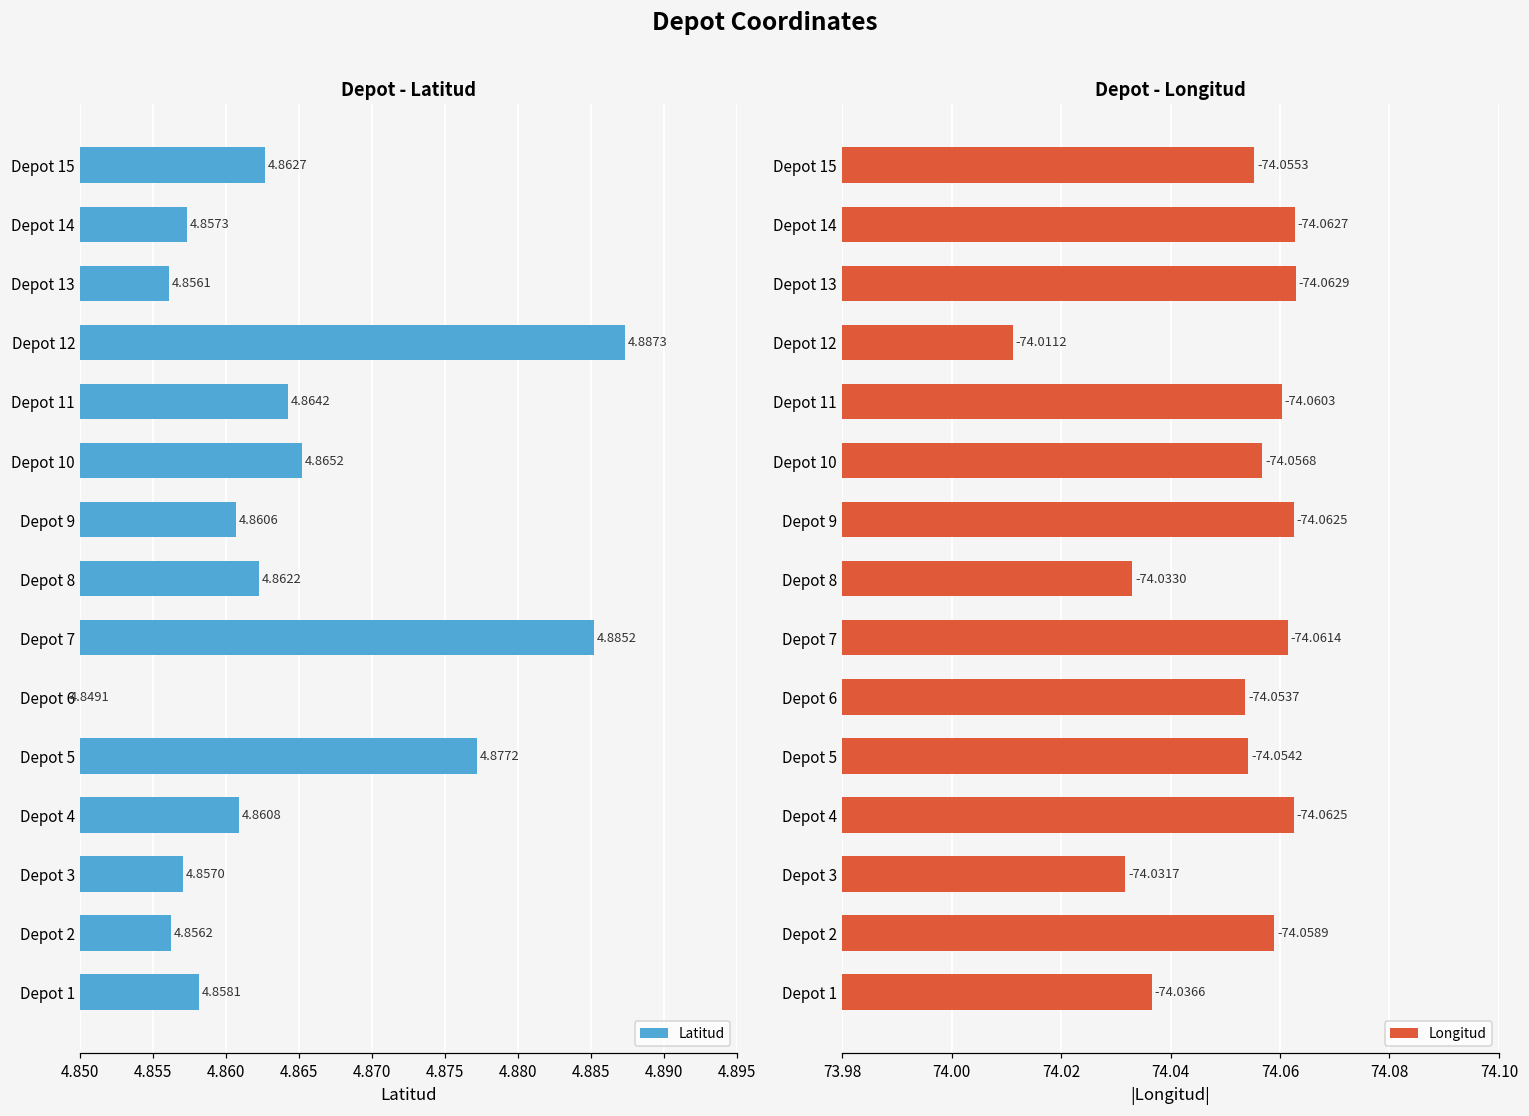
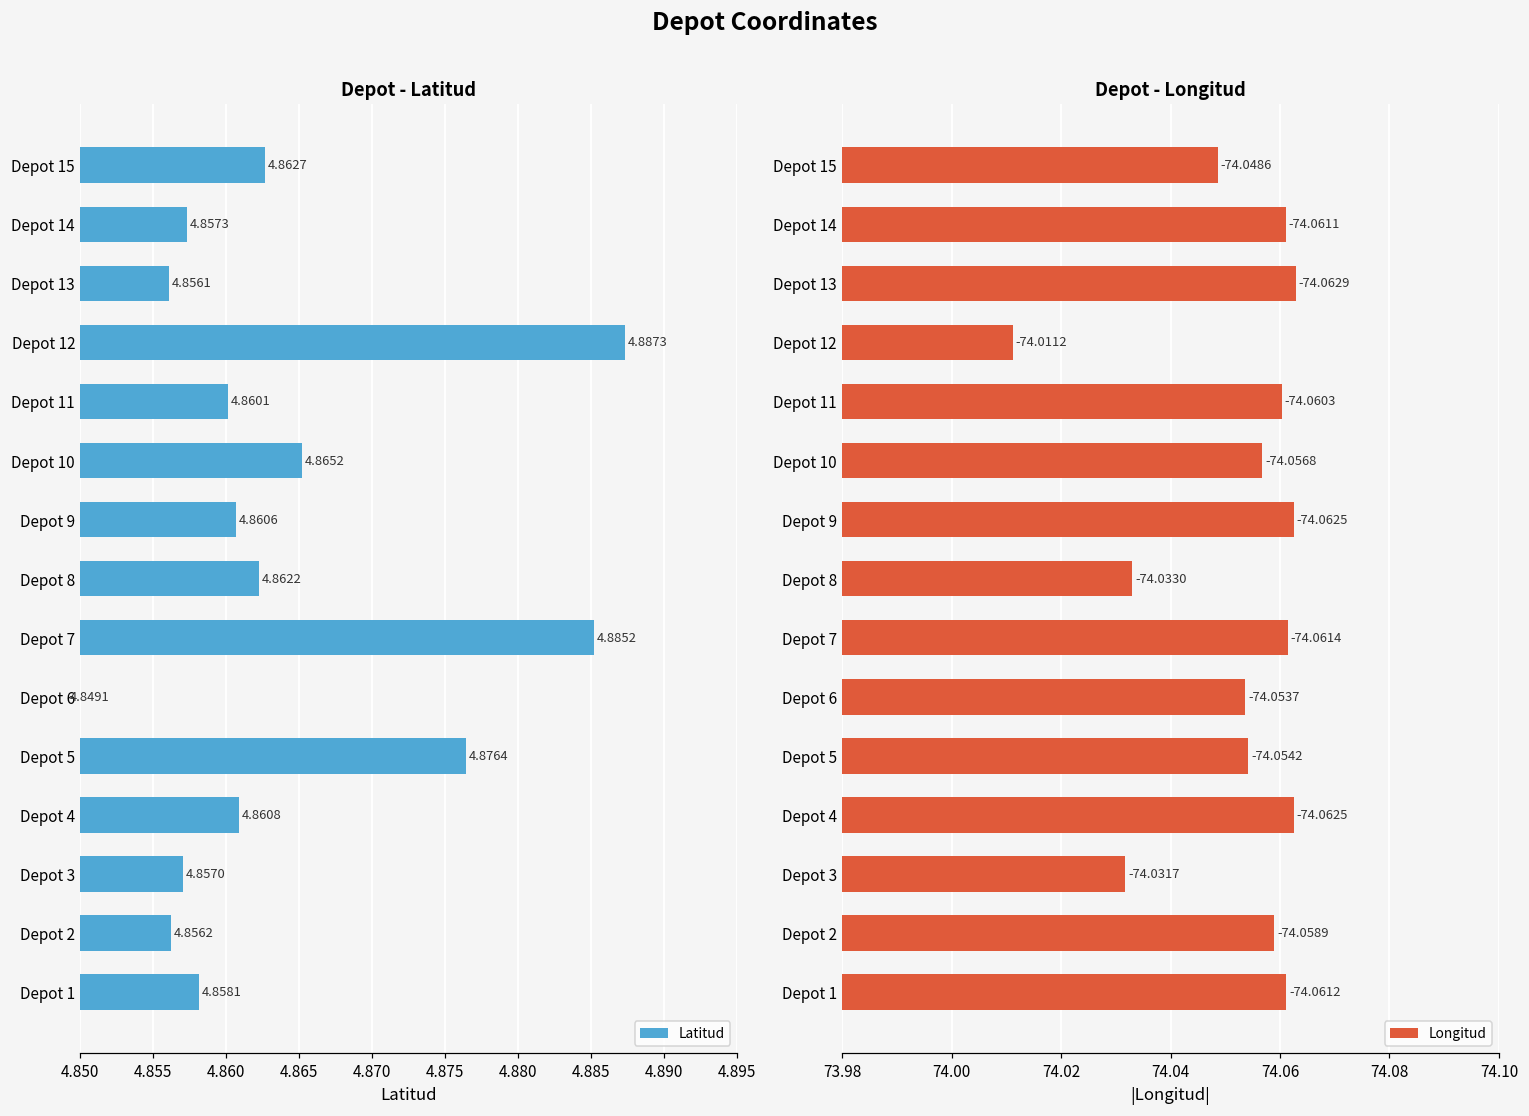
Depot - Latitud, Depot 11: 4.8642 -> 4.8601
Depot - Latitud, Depot 5: 4.8772 -> 4.8764
Depot - Longitud, Depot 15: -74.0553 -> -74.0486
Depot - Longitud, Depot 14: -74.0627 -> -74.0611
Depot - Longitud, Depot 1: -74.0366 -> -74.0612
